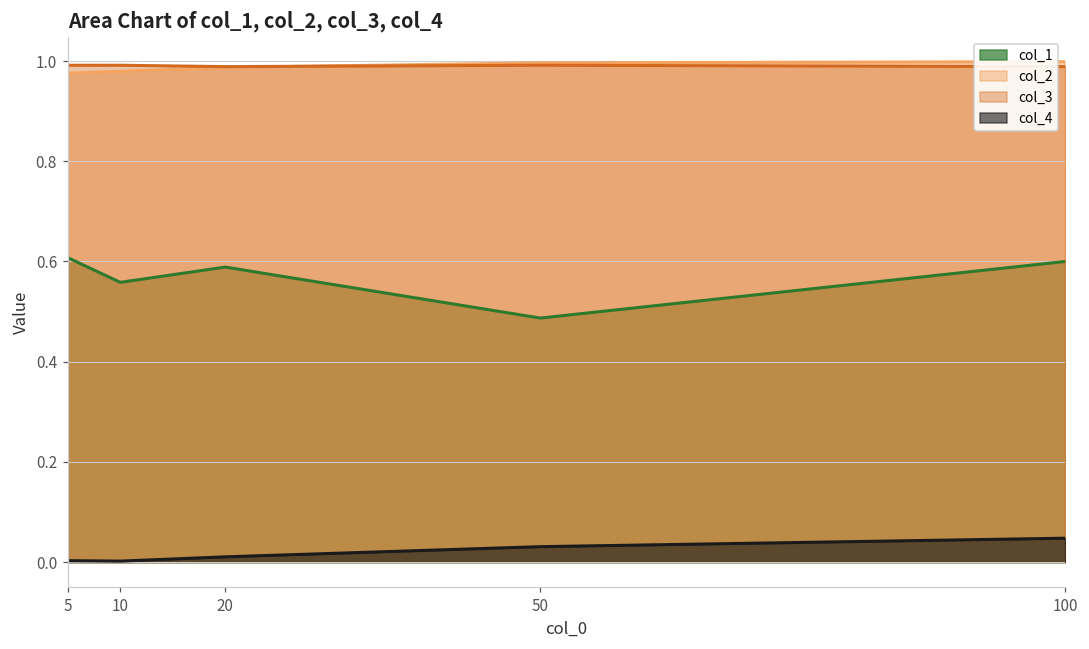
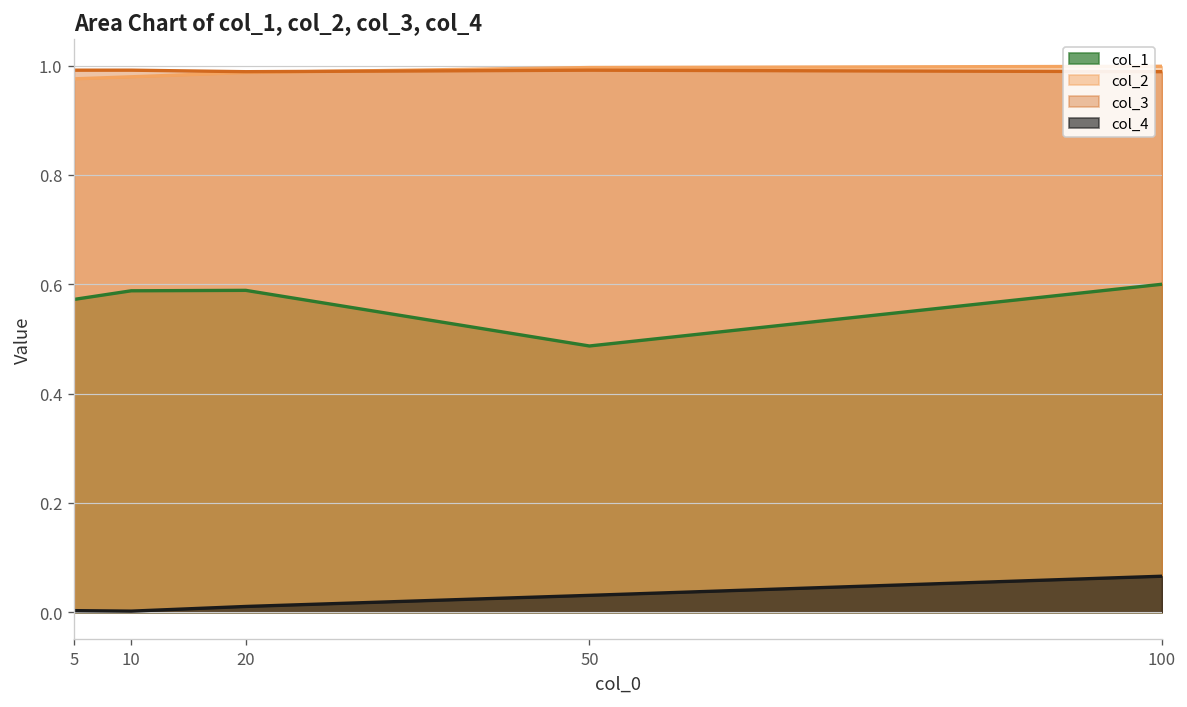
col_1, 5: 0.61 -> 0.57
col_1, 10: 0.56 -> 0.59
col_4, 100: 0.05 -> 0.07
